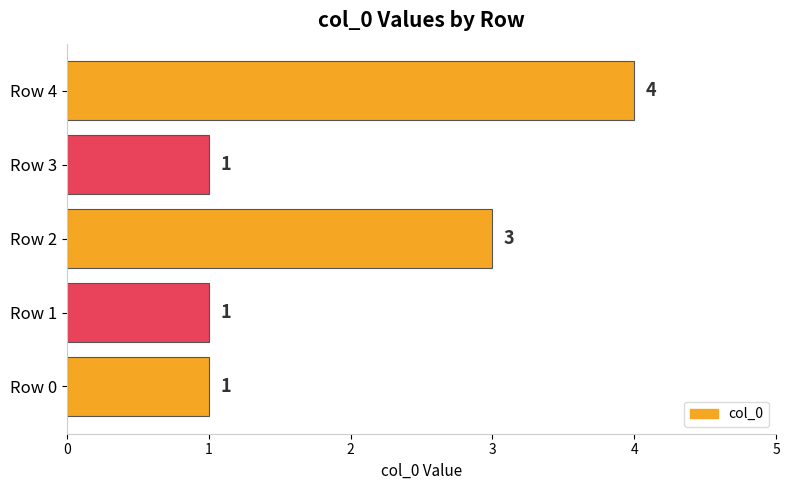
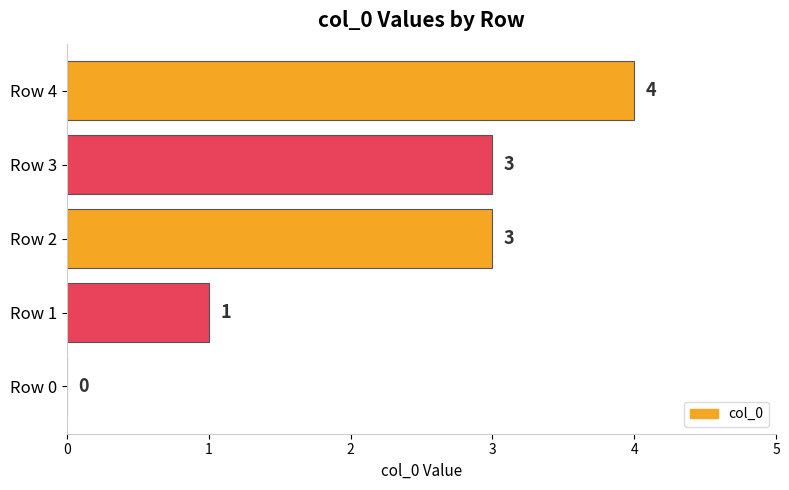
Row 3: 1 -> 3
Row 0: 1 -> 0
